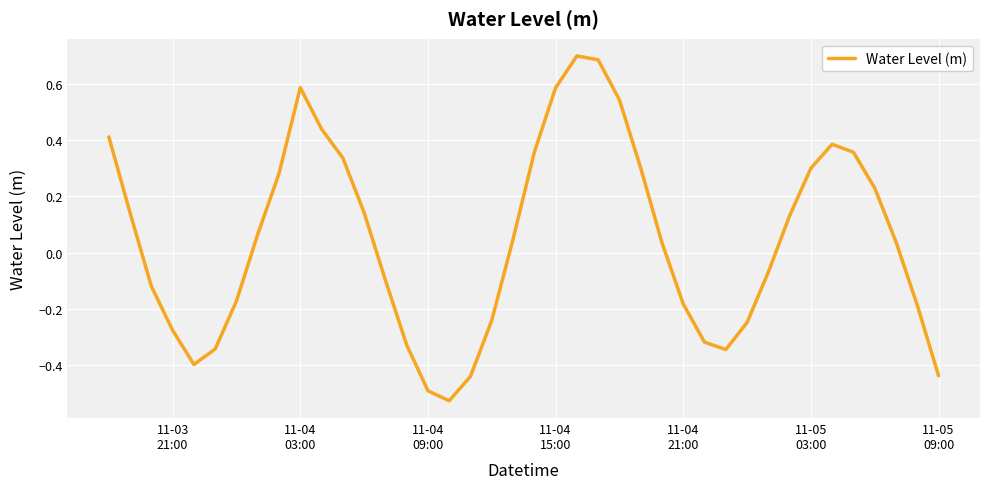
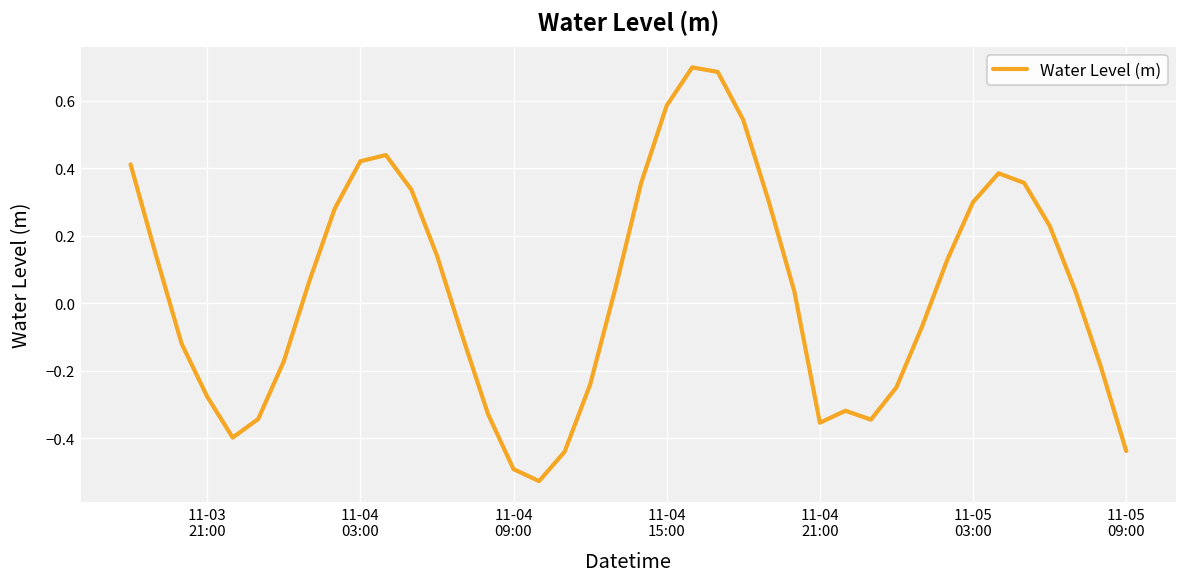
11-04 03:00: 0.59 -> 0.42
11-04 21:00: -0.18 -> -0.35
